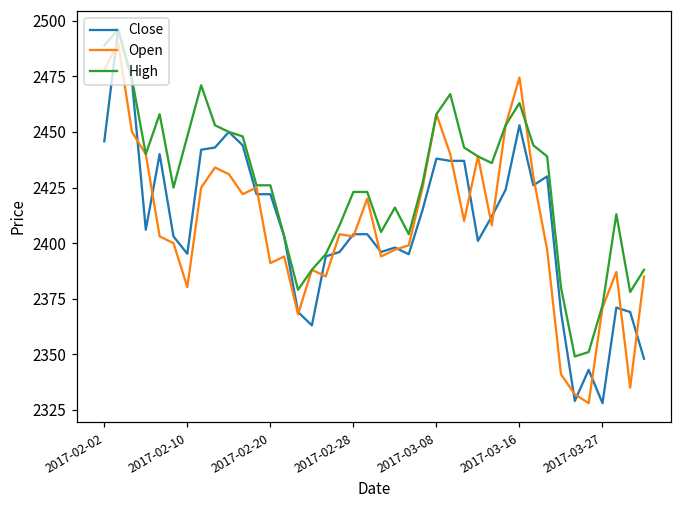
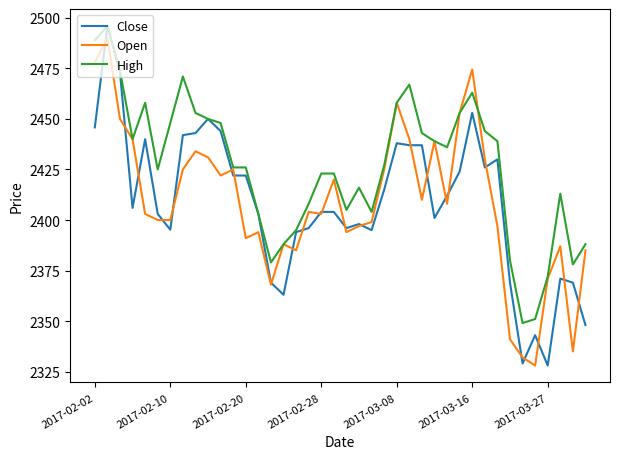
Open, 2017-02-10: 2380 -> 2400
